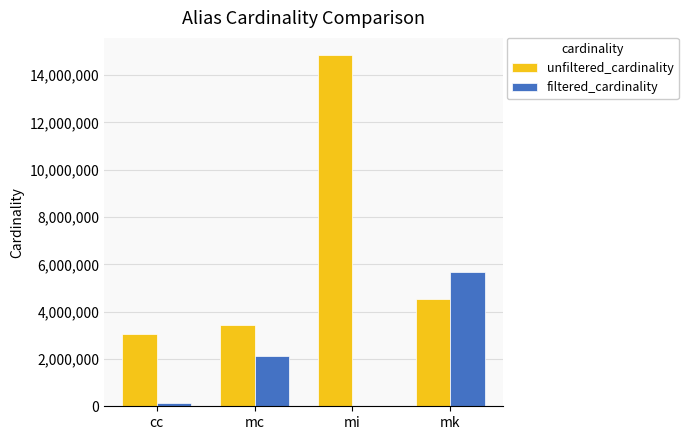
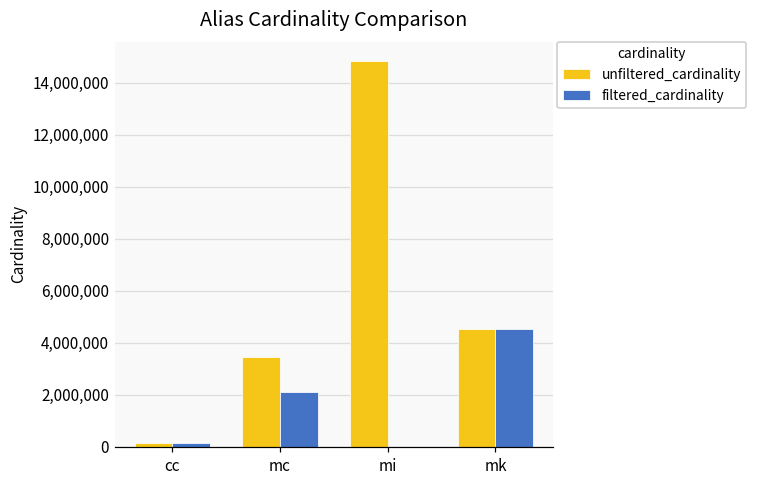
unfiltered_cardinality, cc: 3,100,000 -> 100,000
filtered_cardinality, mk: 5,700,000 -> 4,500,000
